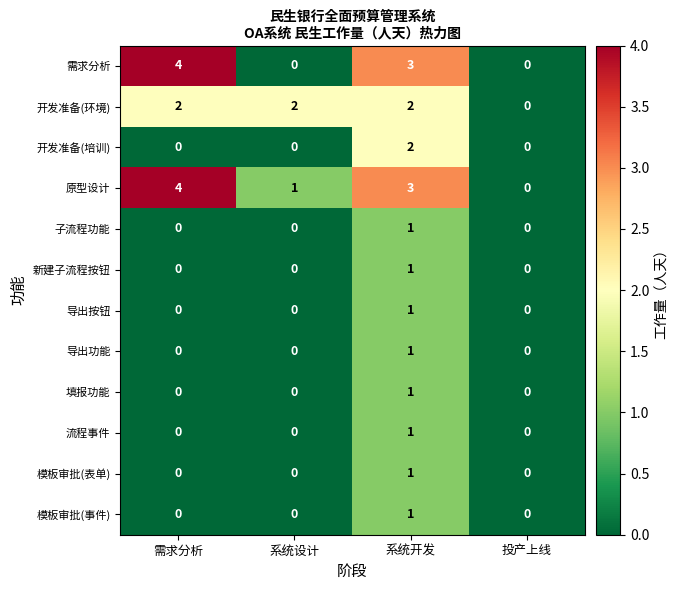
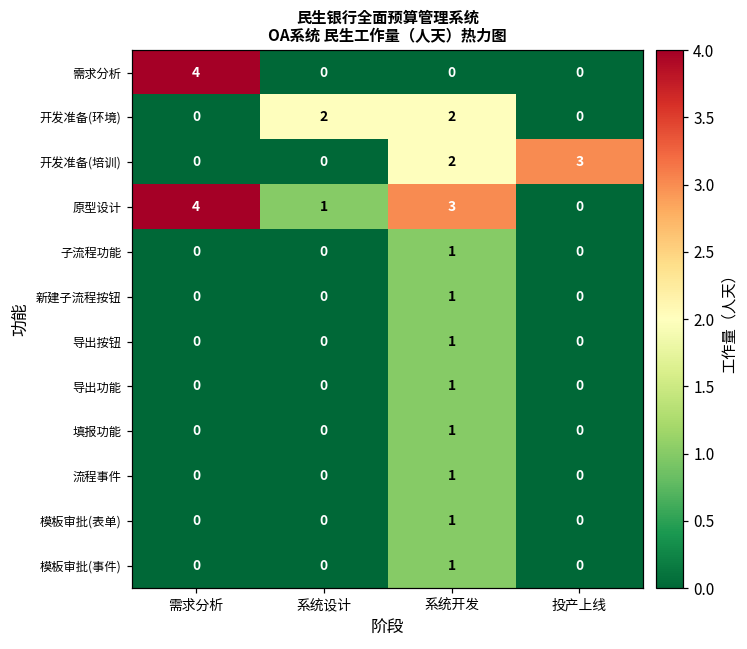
需求分析, 系统开发: 3 -> 0
开发准备(环境), 需求分析: 2 -> 0
开发准备(培训), 投产上线: 0 -> 3
